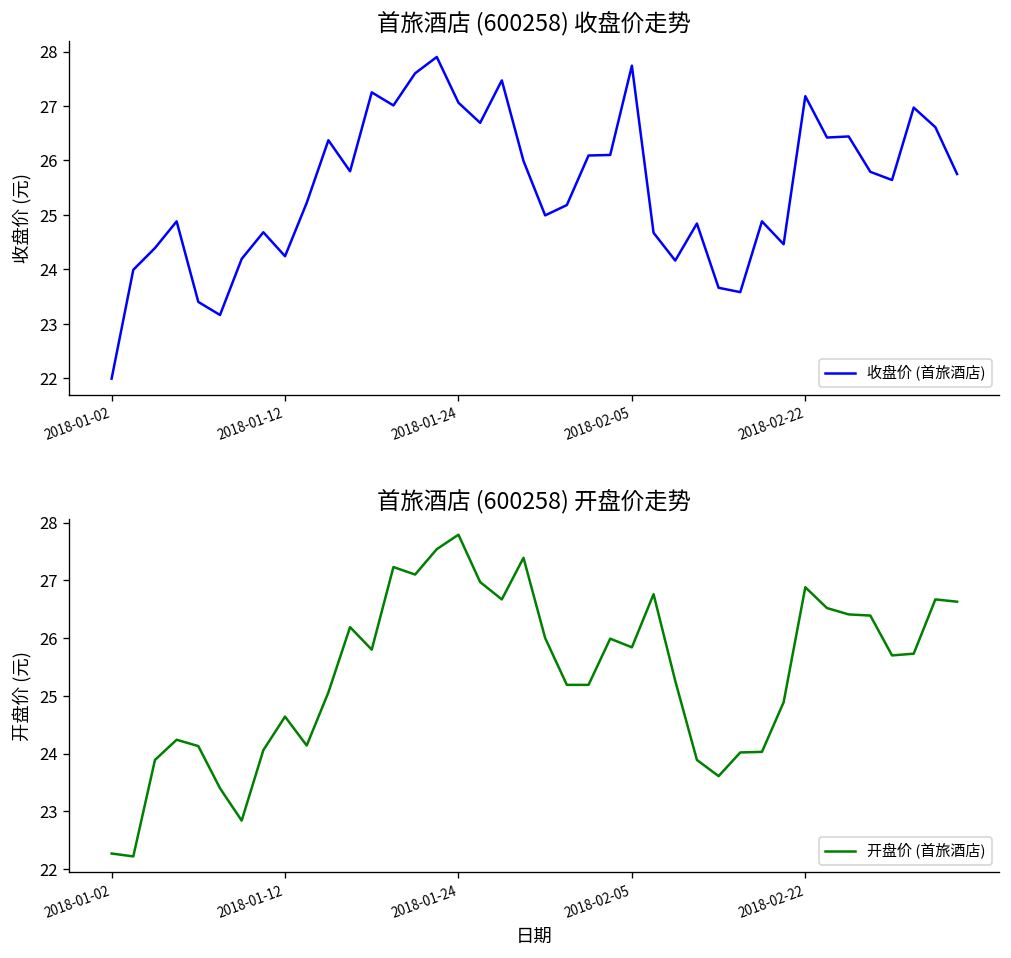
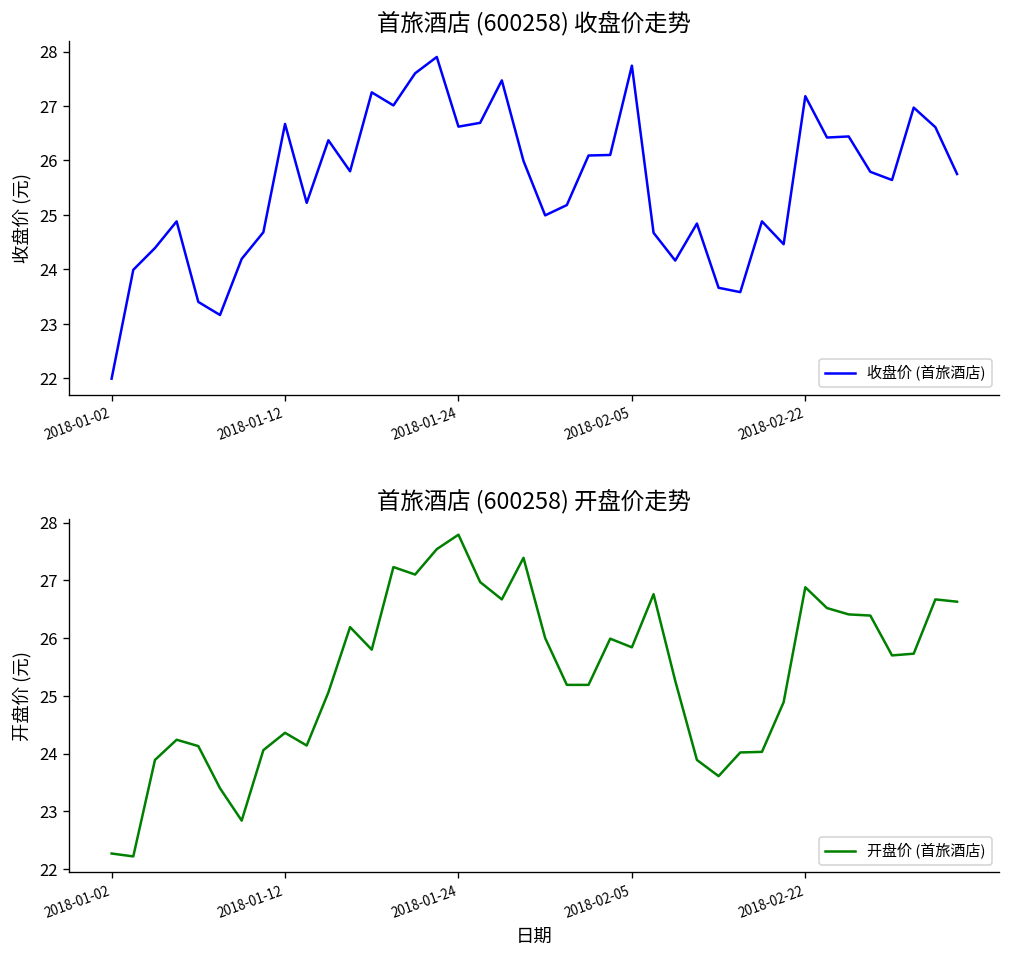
首旅酒店 (600258) 收盘价走势, 2018-01-12: 24.2 -> 26.7
首旅酒店 (600258) 收盘价走势, 2018-01-24: 27.1 -> 26.6
首旅酒店 (600258) 开盘价走势, 2018-01-12: 24.6 -> 24.4
